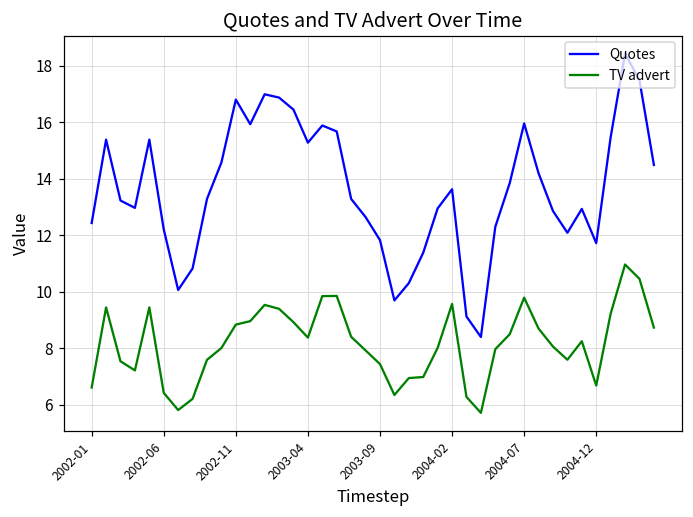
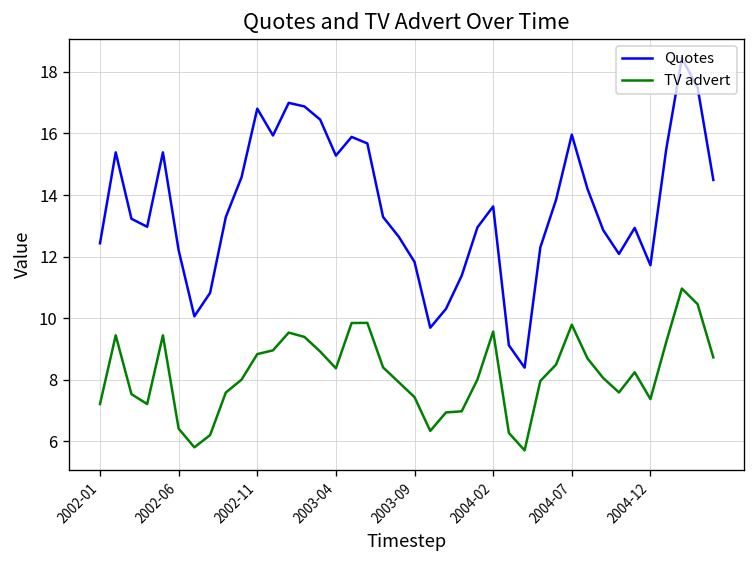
TV advert, 2002-01: 6.6 -> 7.2
TV advert, 2004-12: 6.7 -> 7.4
